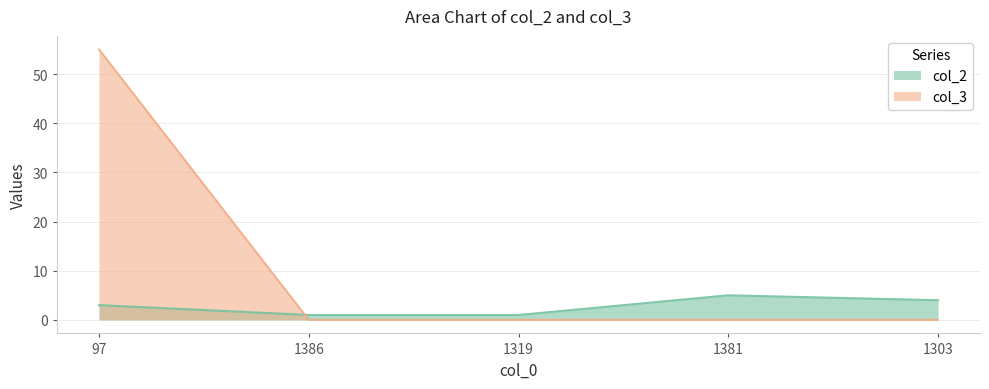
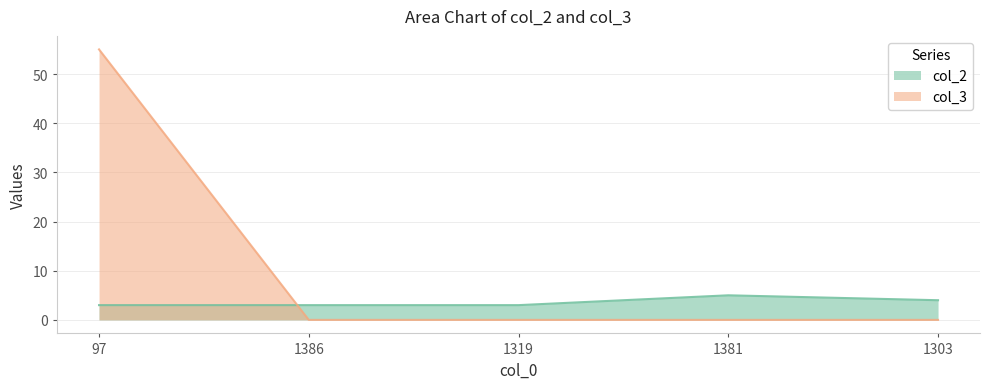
col_2, 1386: 1 -> 3
col_2, 1319: 1 -> 3
